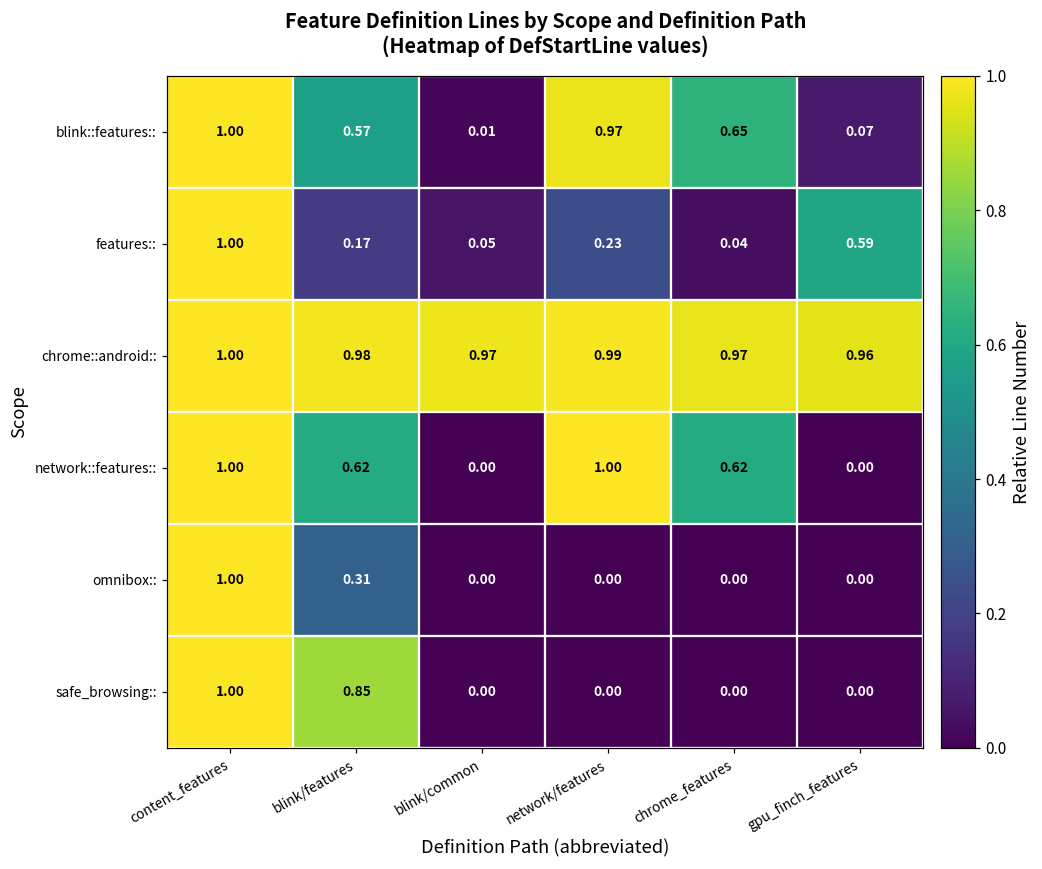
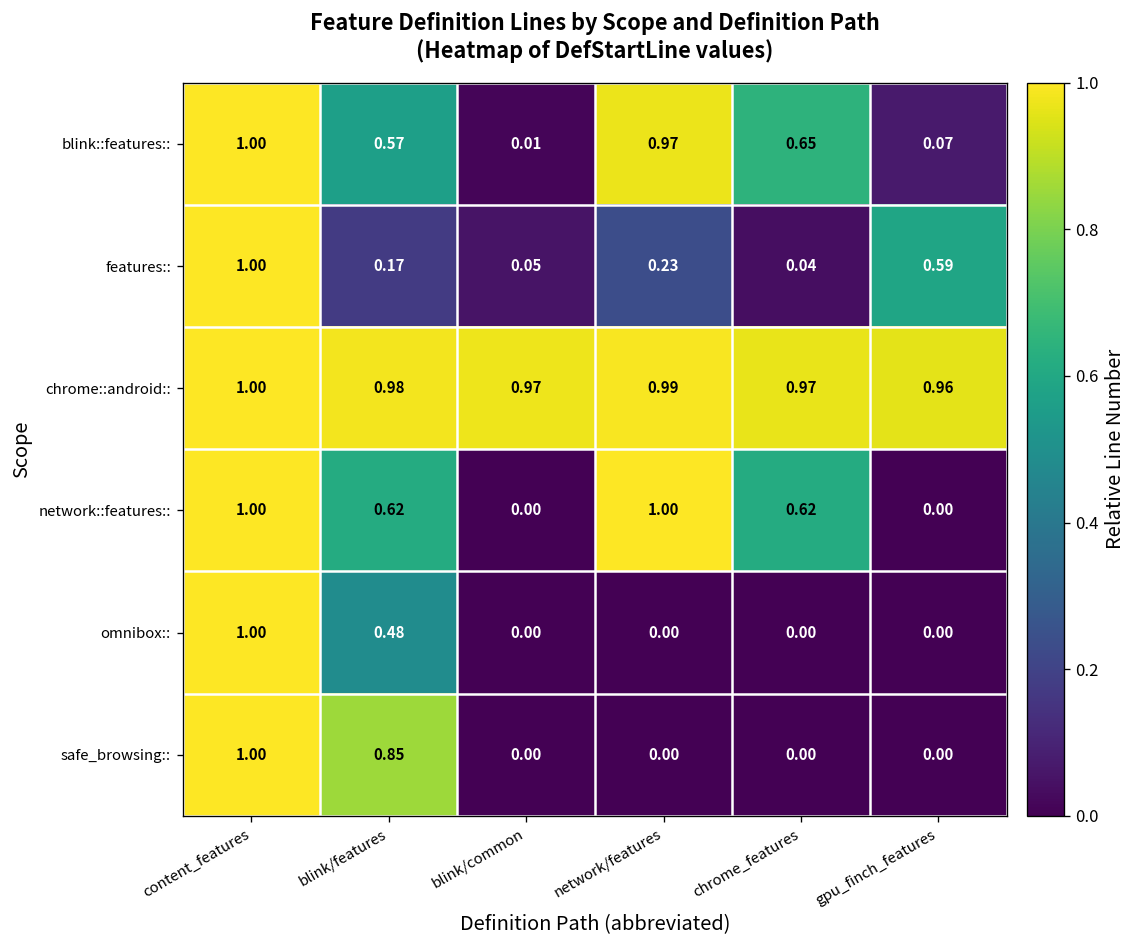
omnibox::, blink/features: 0.31 -> 0.48
